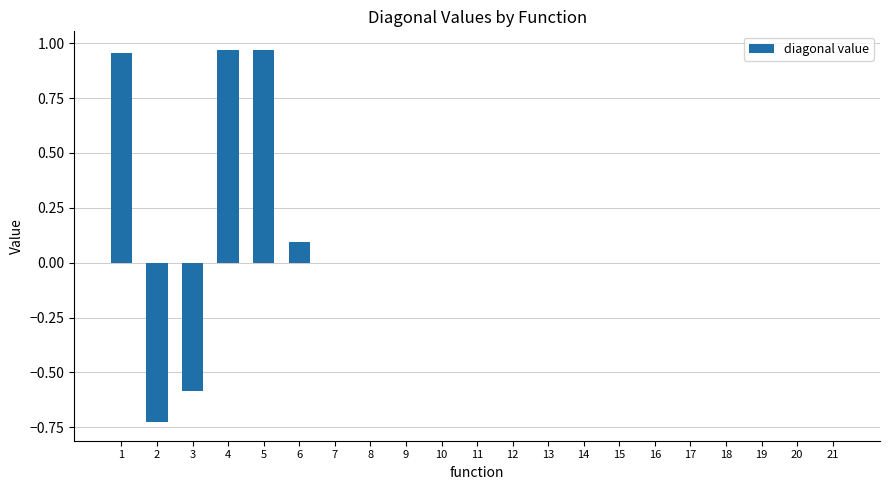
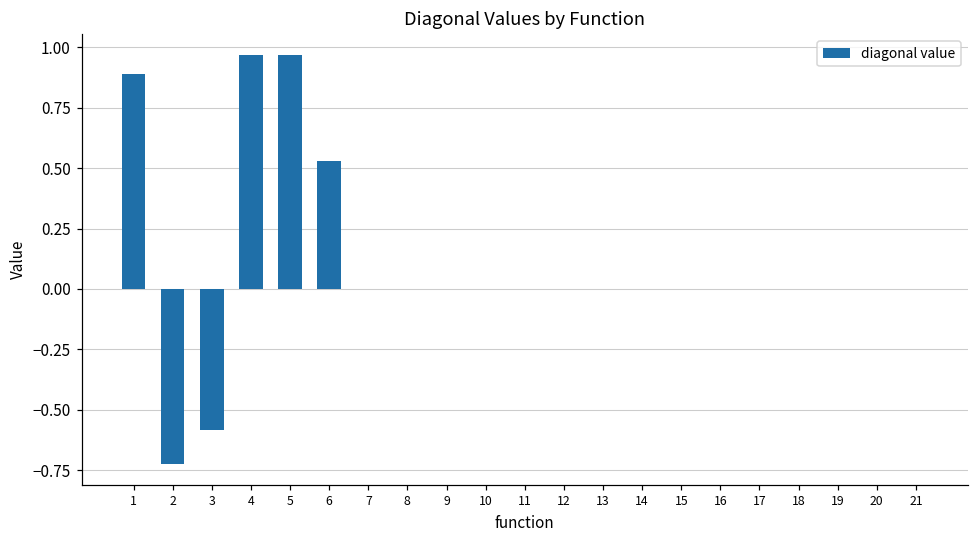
1: 0.95 -> 0.89
6: 0.09 -> 0.53
